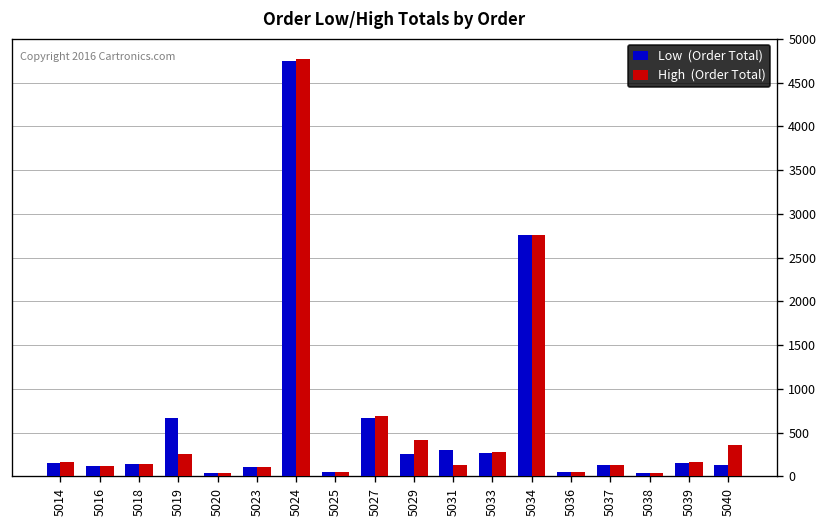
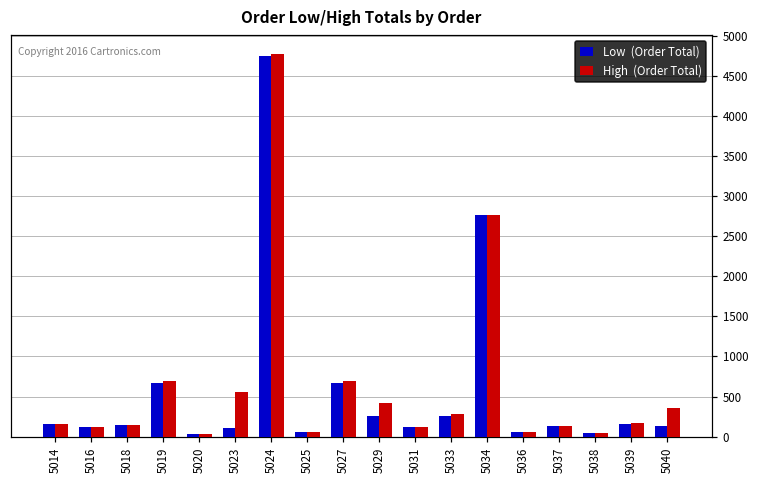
High (Order Total), 5019: 300 -> 700
High (Order Total), 5023: 100 -> 600
Low (Order Total), 5031: 300 -> 100
